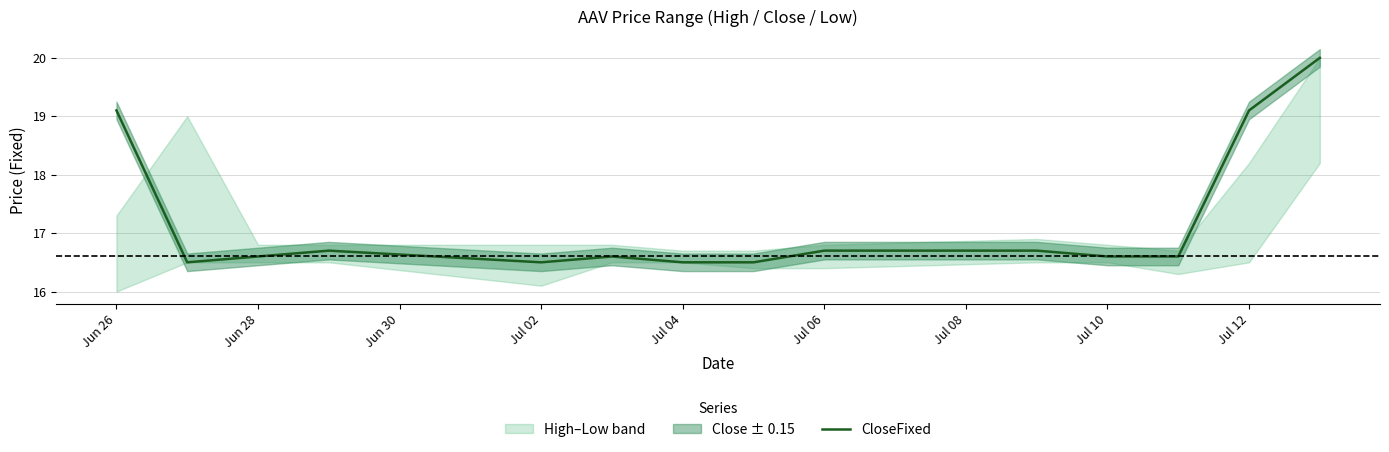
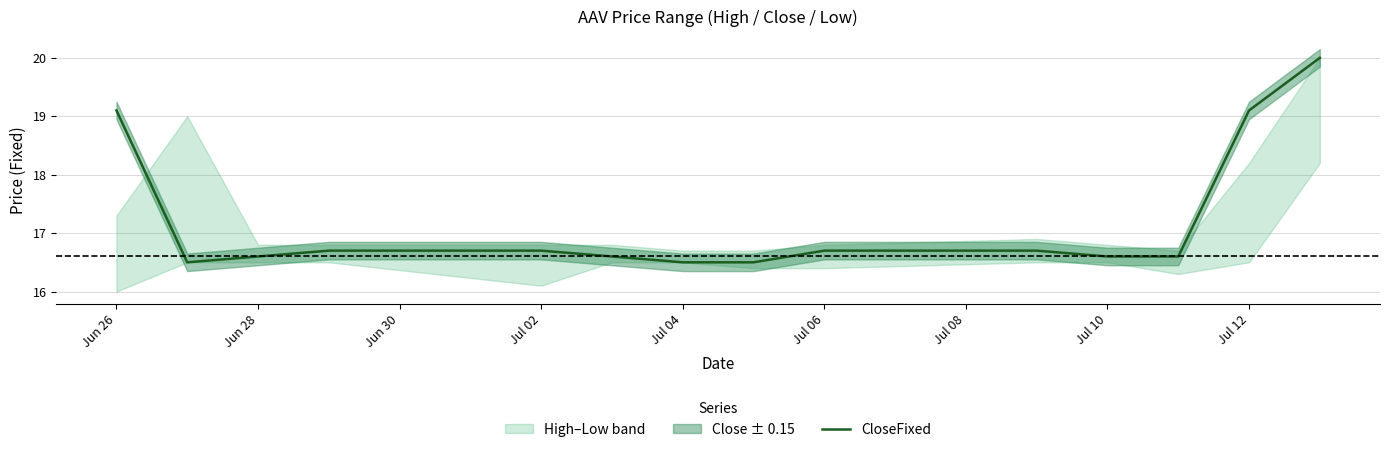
CloseFixed, Jul 02: 16.5 -> 16.7
